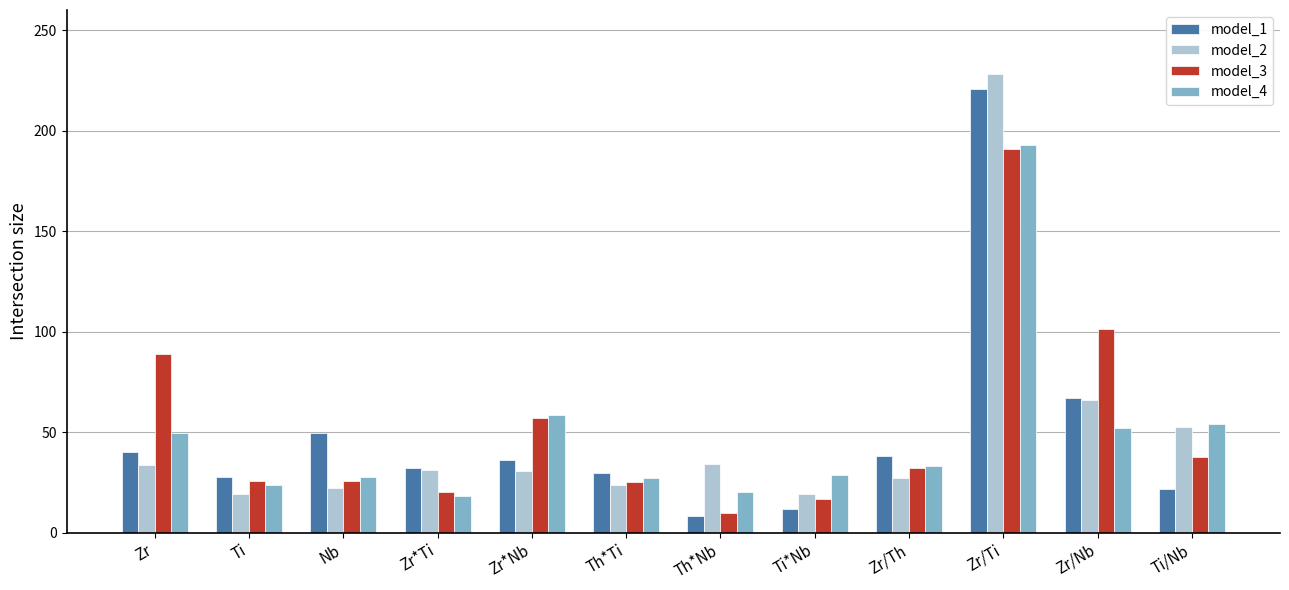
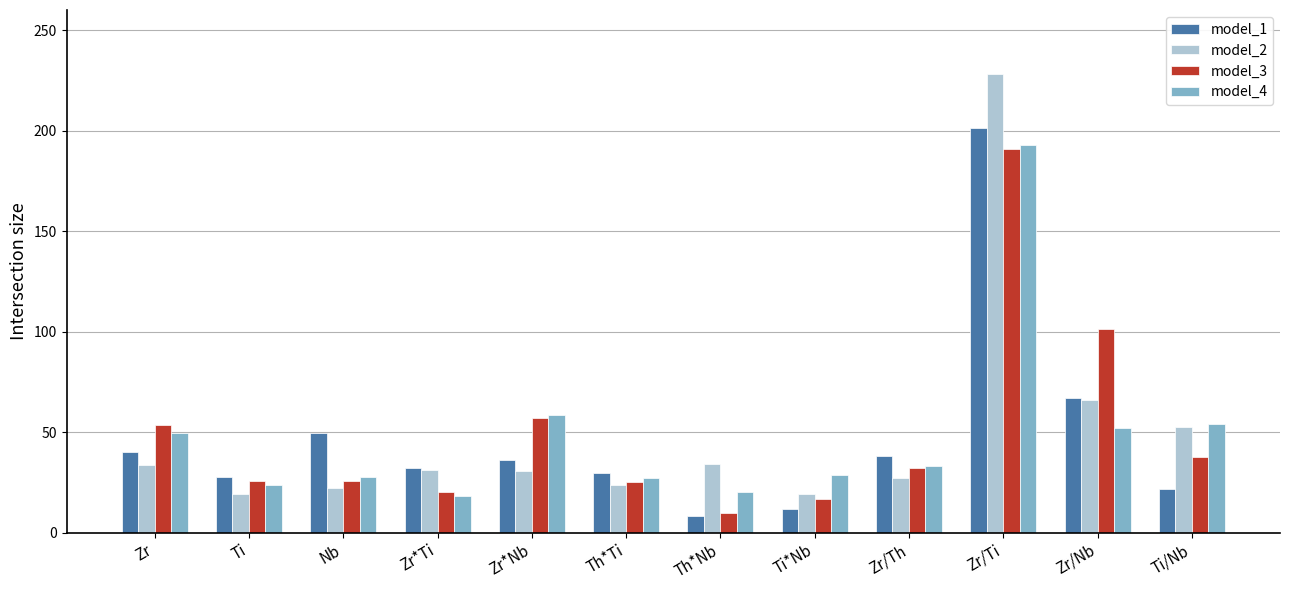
model_3, Zr: 89 -> 53
model_1, Zr/Ti: 221 -> 201
